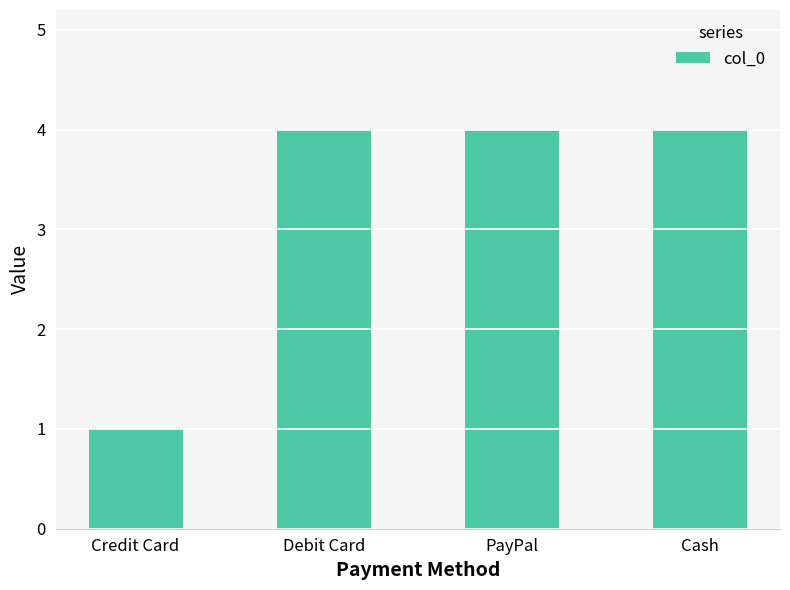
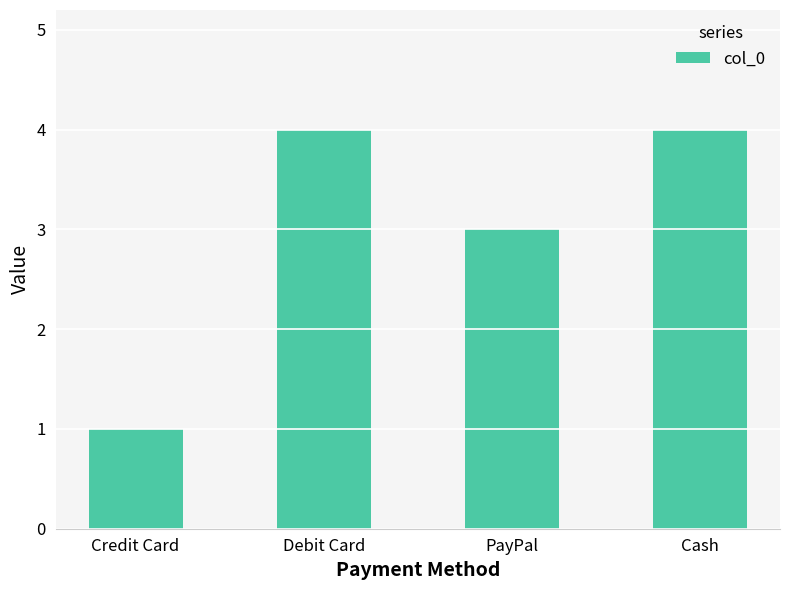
PayPal: 4 -> 3
